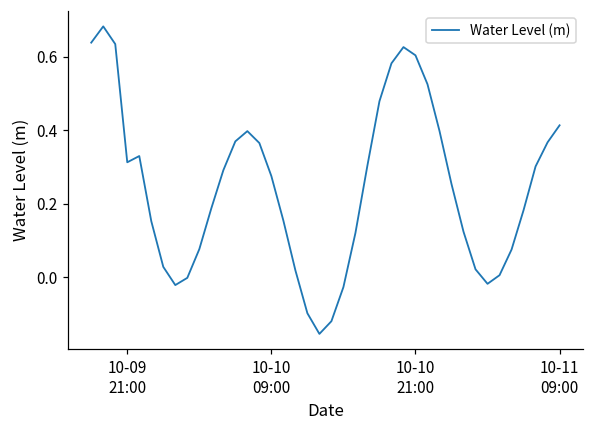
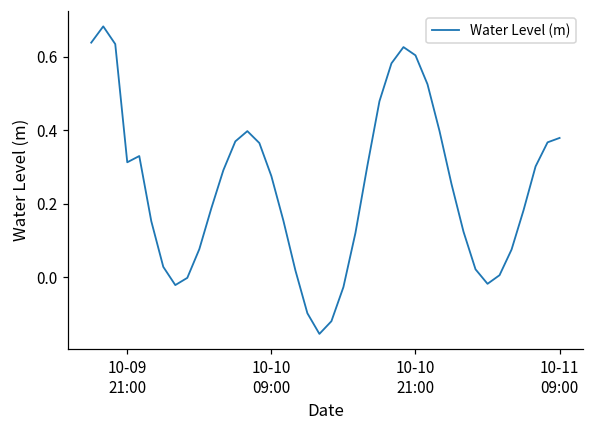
10-11 09:00: 0.41 -> 0.38
